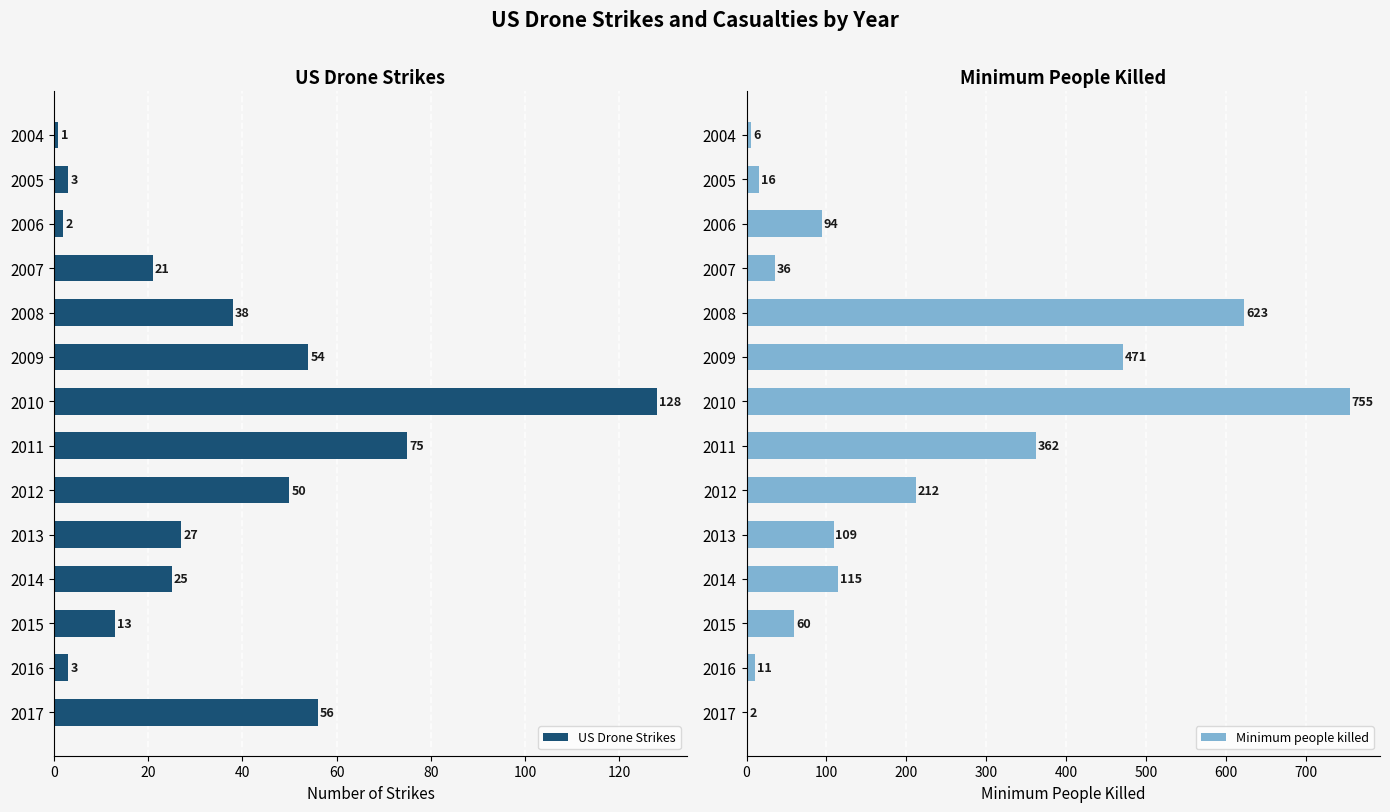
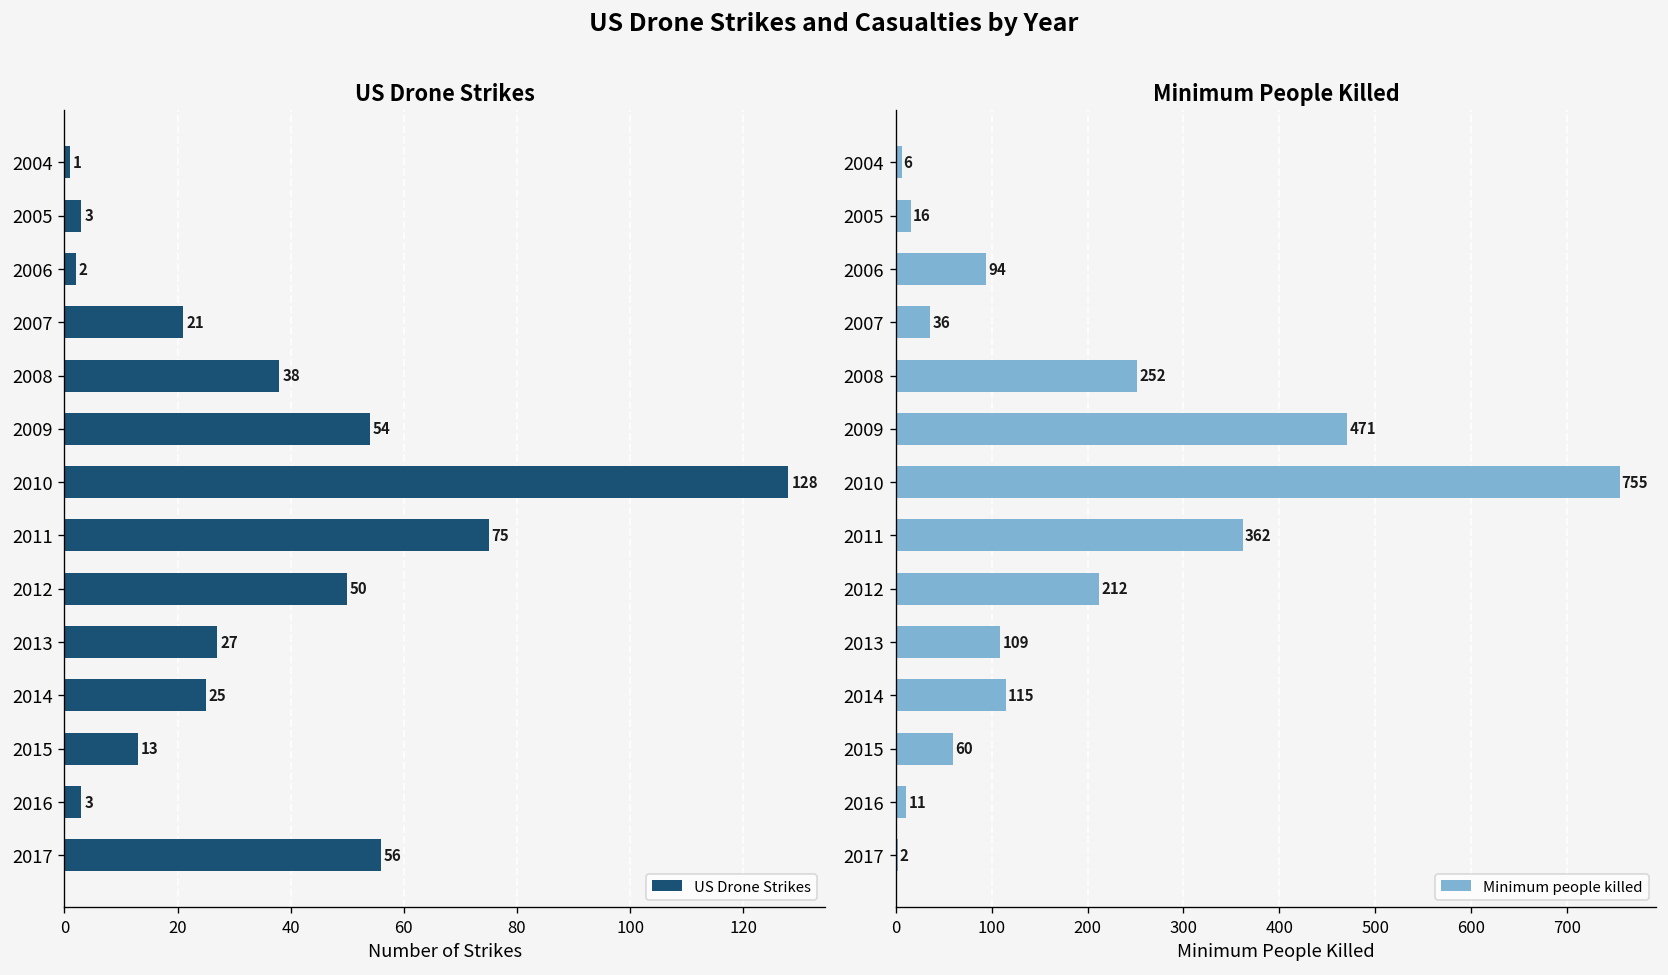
Minimum People Killed, 2008: 623 -> 252
